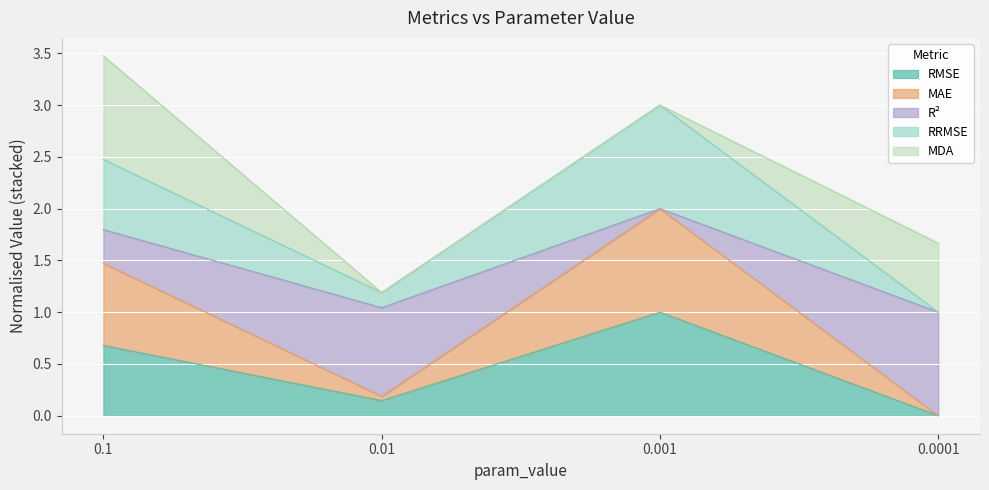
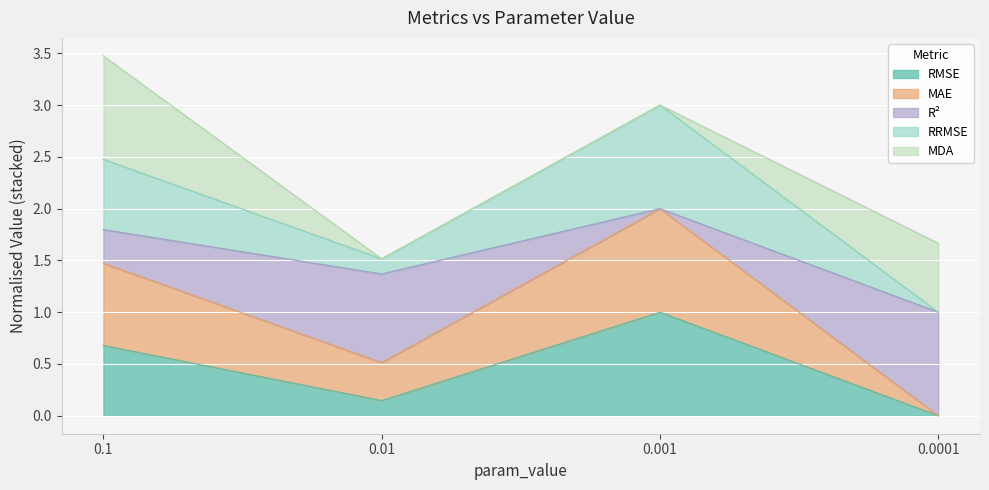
MAE, 0.01: 0.04 -> 0.37
